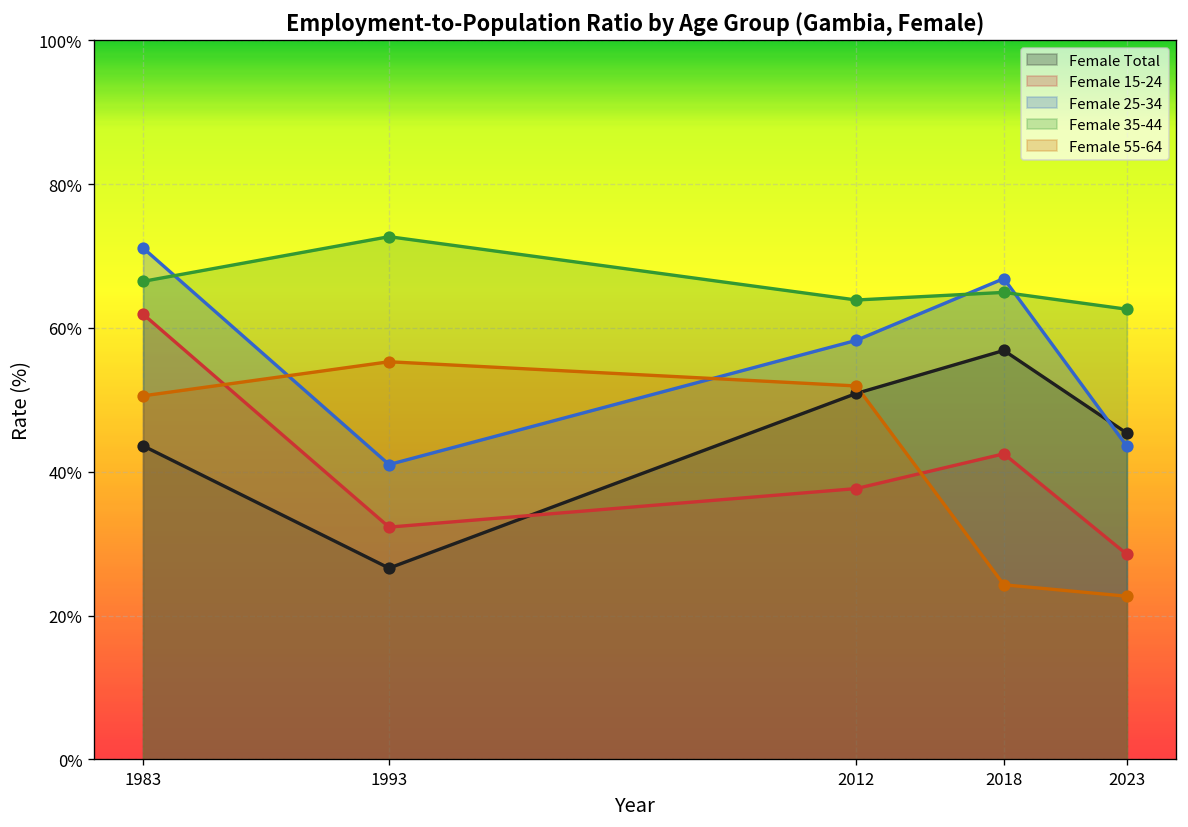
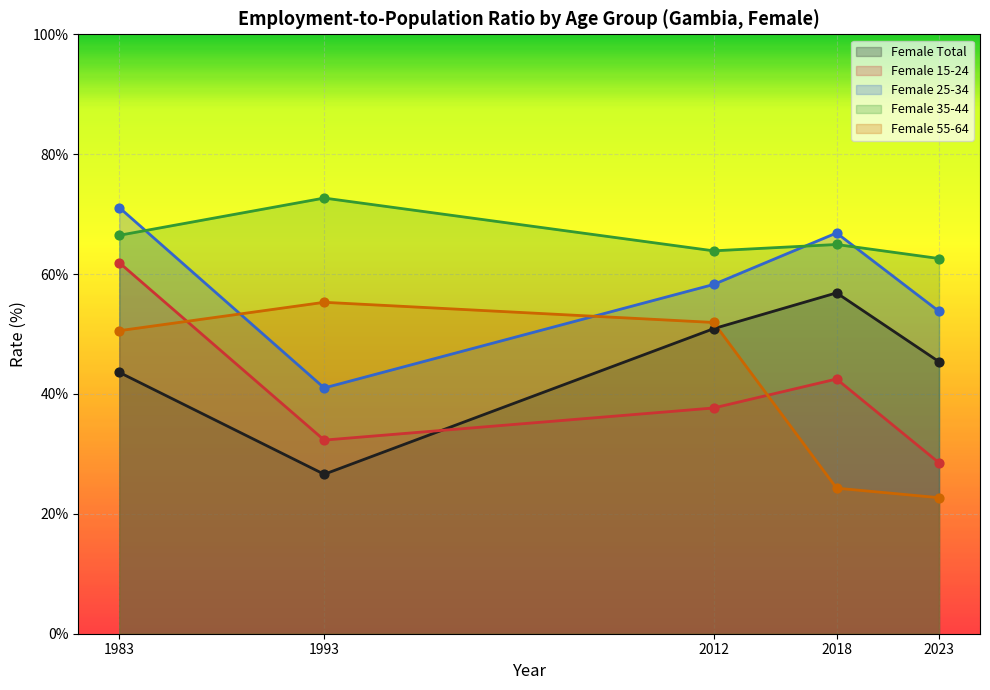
Female 25-34, 2023: 44% -> 54%
